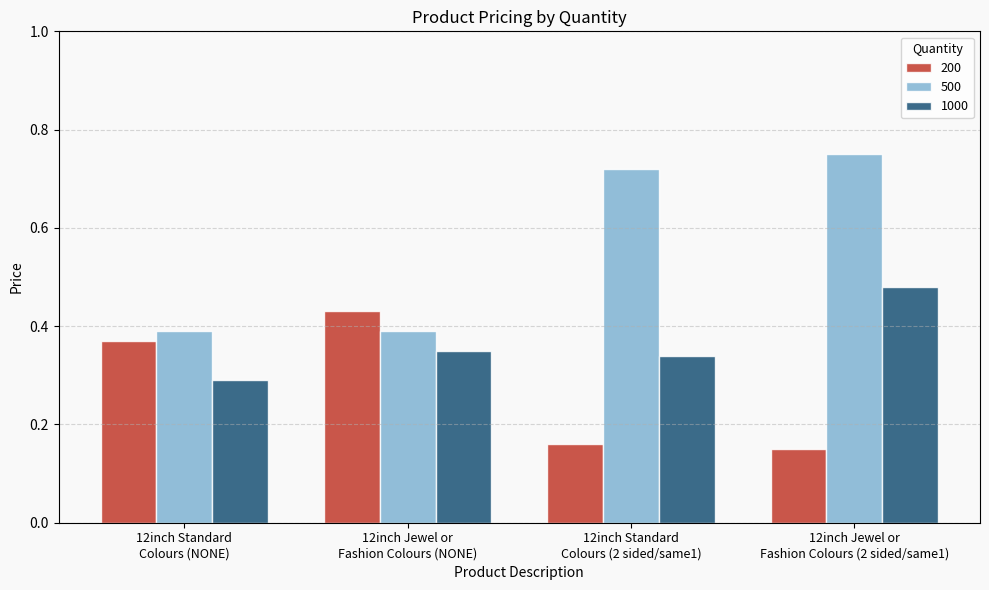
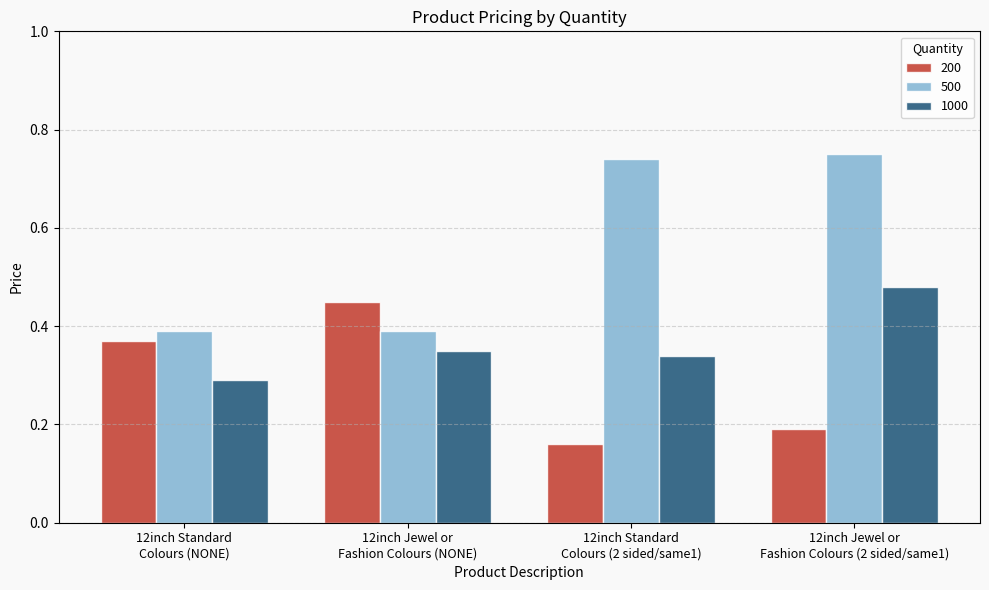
200, 12inch Jewel or Fashion Colours (NONE): 0.43 -> 0.45
500, 12inch Standard Colours (2 sided/same1): 0.72 -> 0.74
200, 12inch Jewel or Fashion Colours (2 sided/same1): 0.15 -> 0.19
